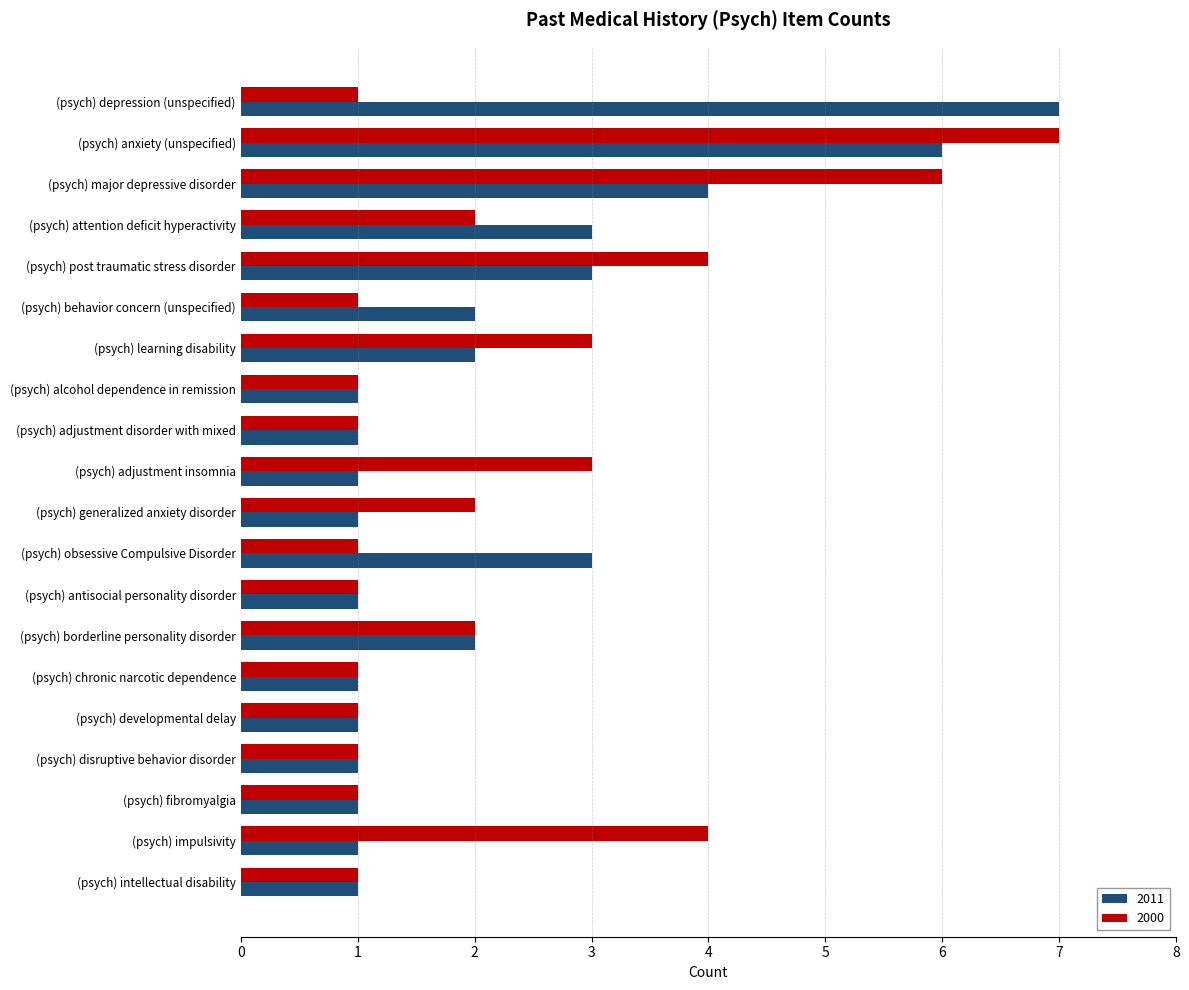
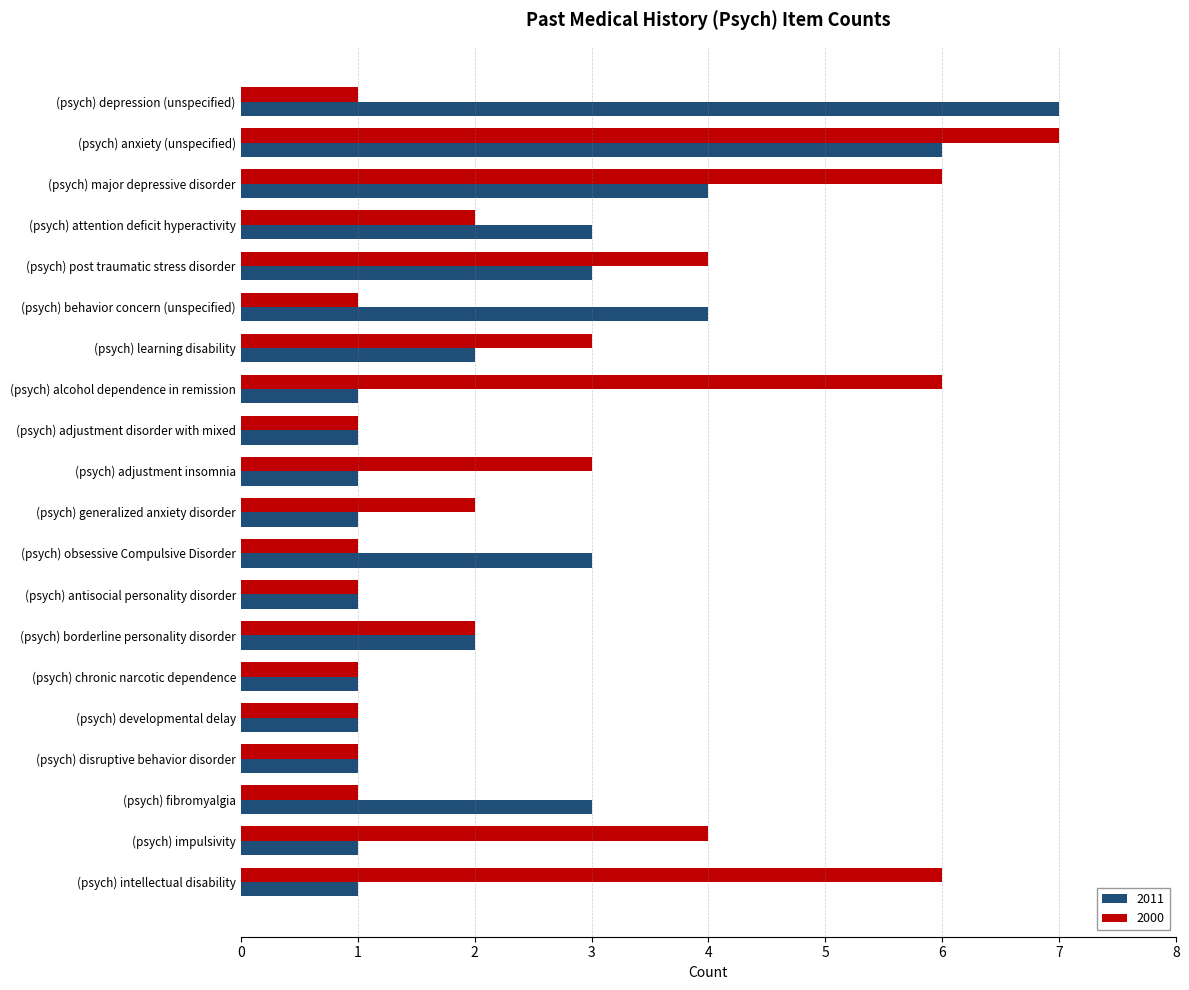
2011, (psych) behavior concern (unspecified): 2 -> 4
2000, (psych) alcohol dependence in remission: 1 -> 6
2011, (psych) fibromyalgia: 1 -> 3
2000, (psych) intellectual disability: 1 -> 6
